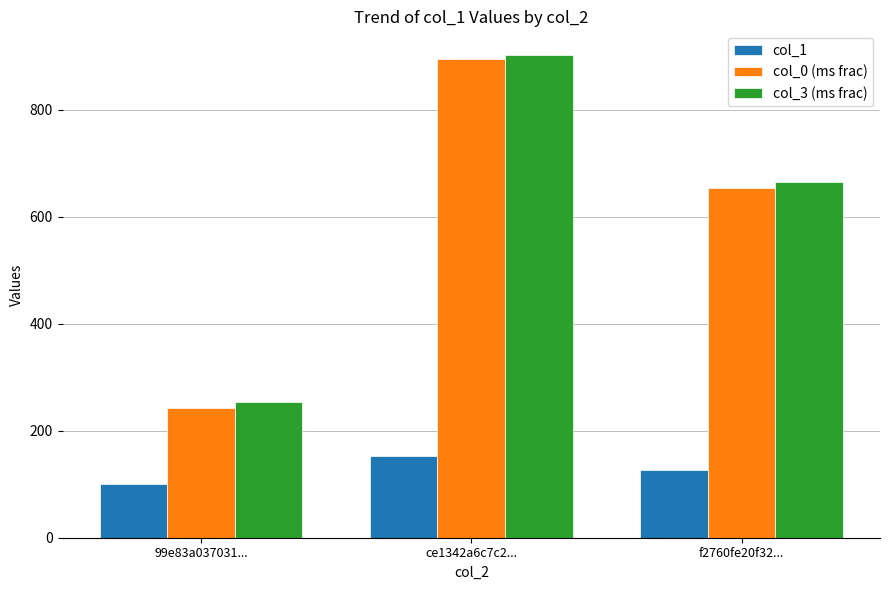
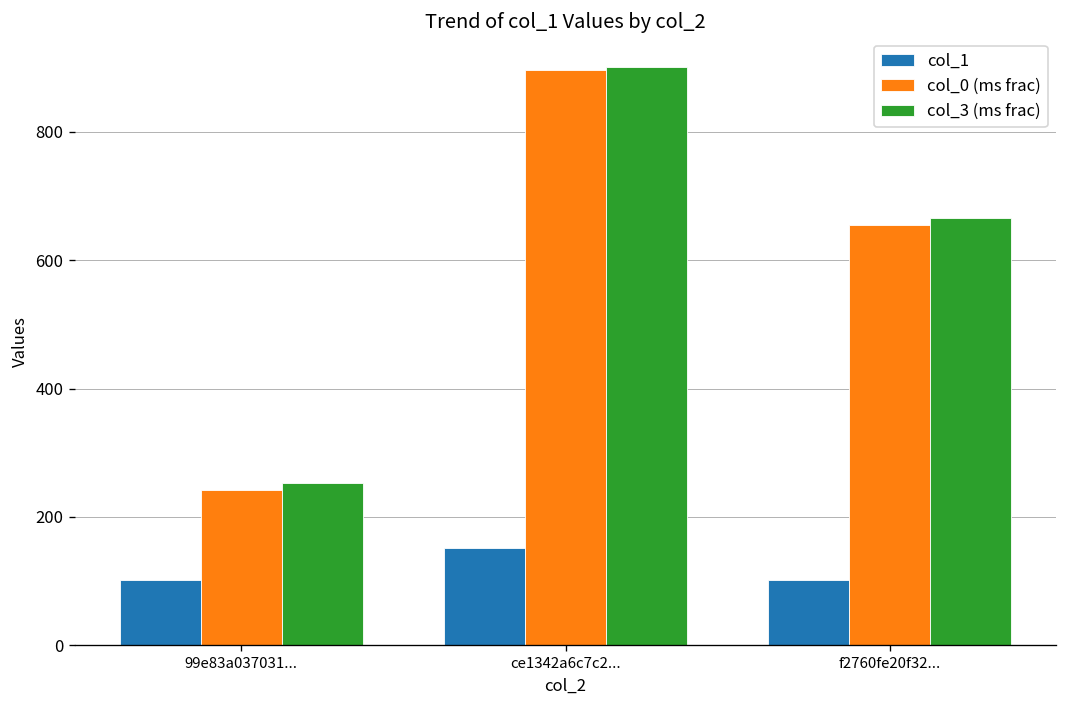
col_1, f2760fe20f32...: 130 -> 100
